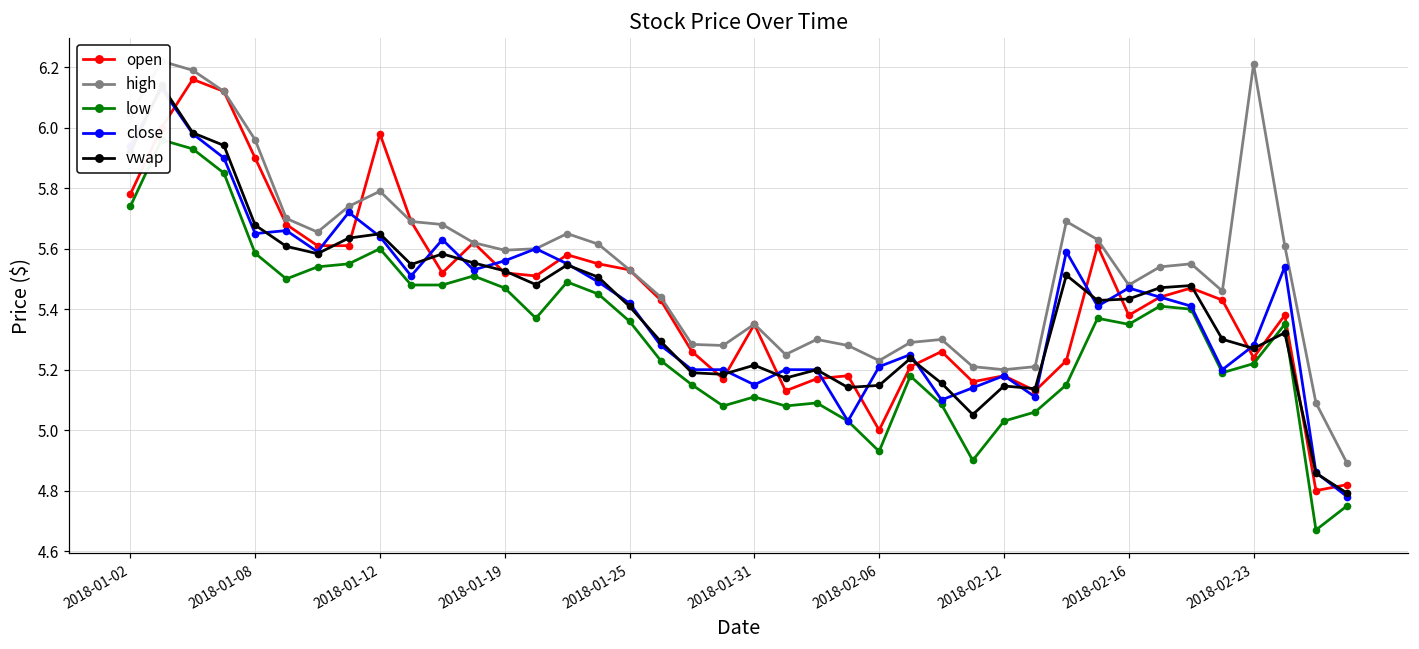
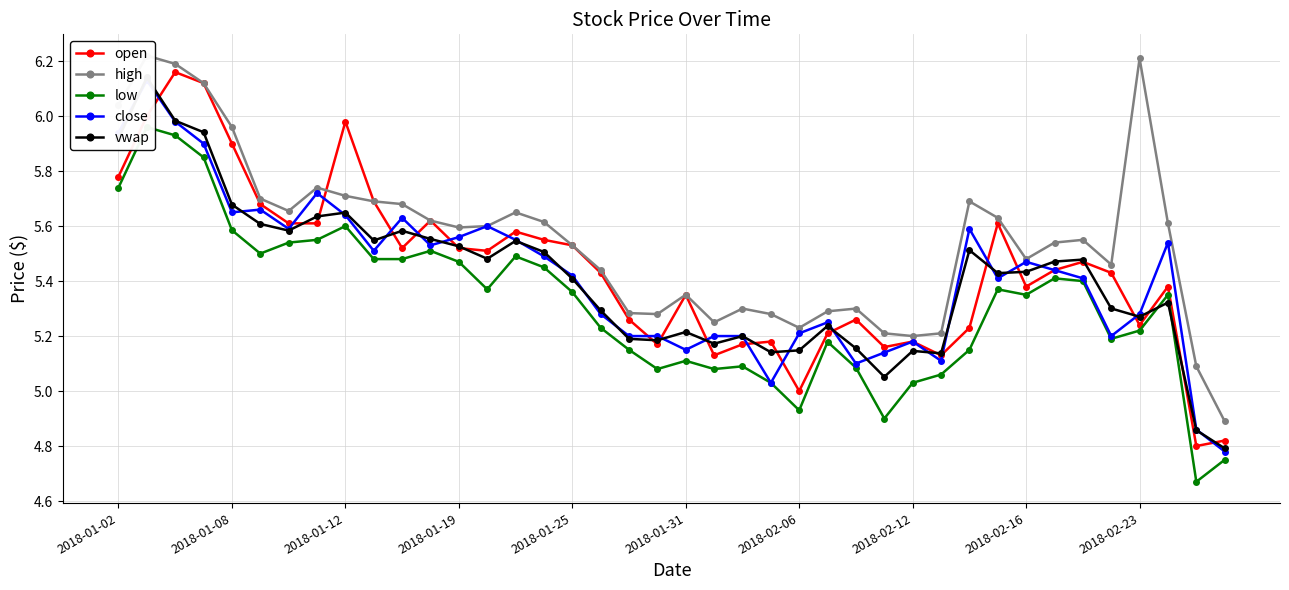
high, 2018-01-12: 5.79 -> 5.71
